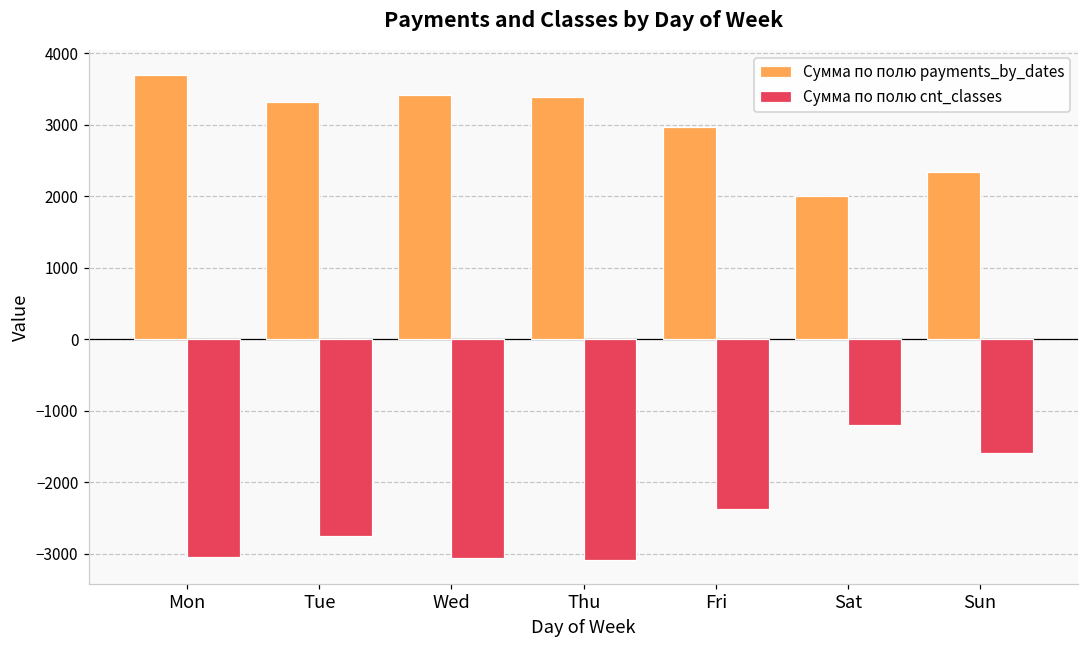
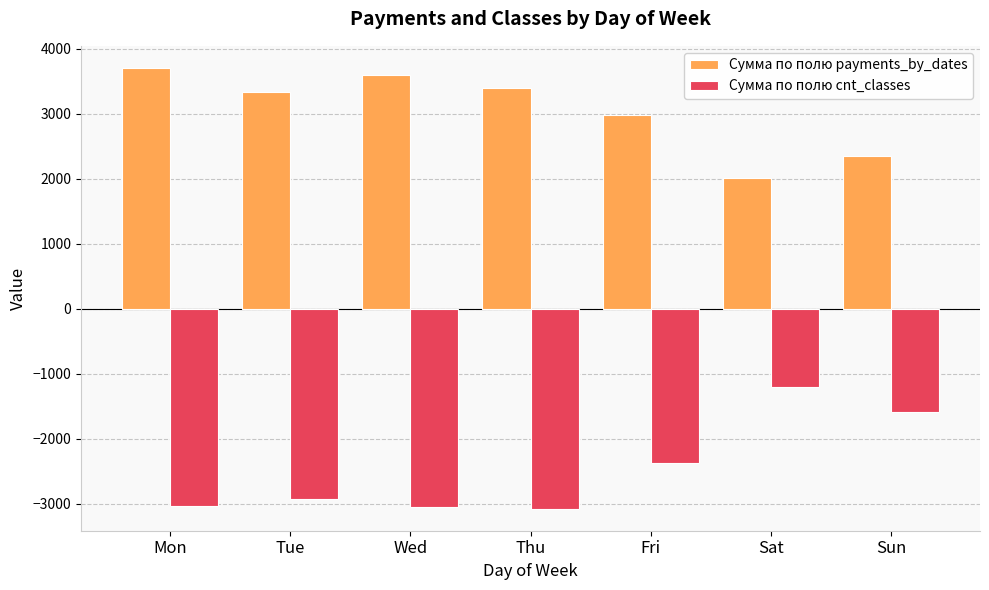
Сумма по полю cnt_classes, Tue: -2700 -> -2900
Сумма по полю payments_by_dates, Wed: 3400 -> 3600
